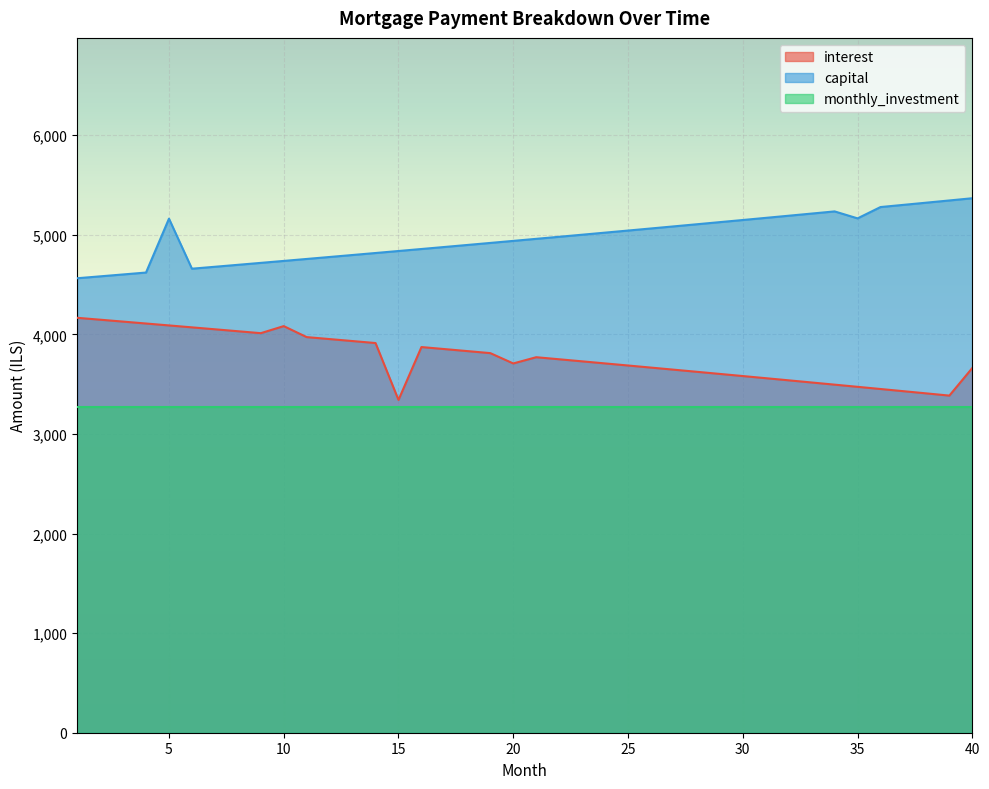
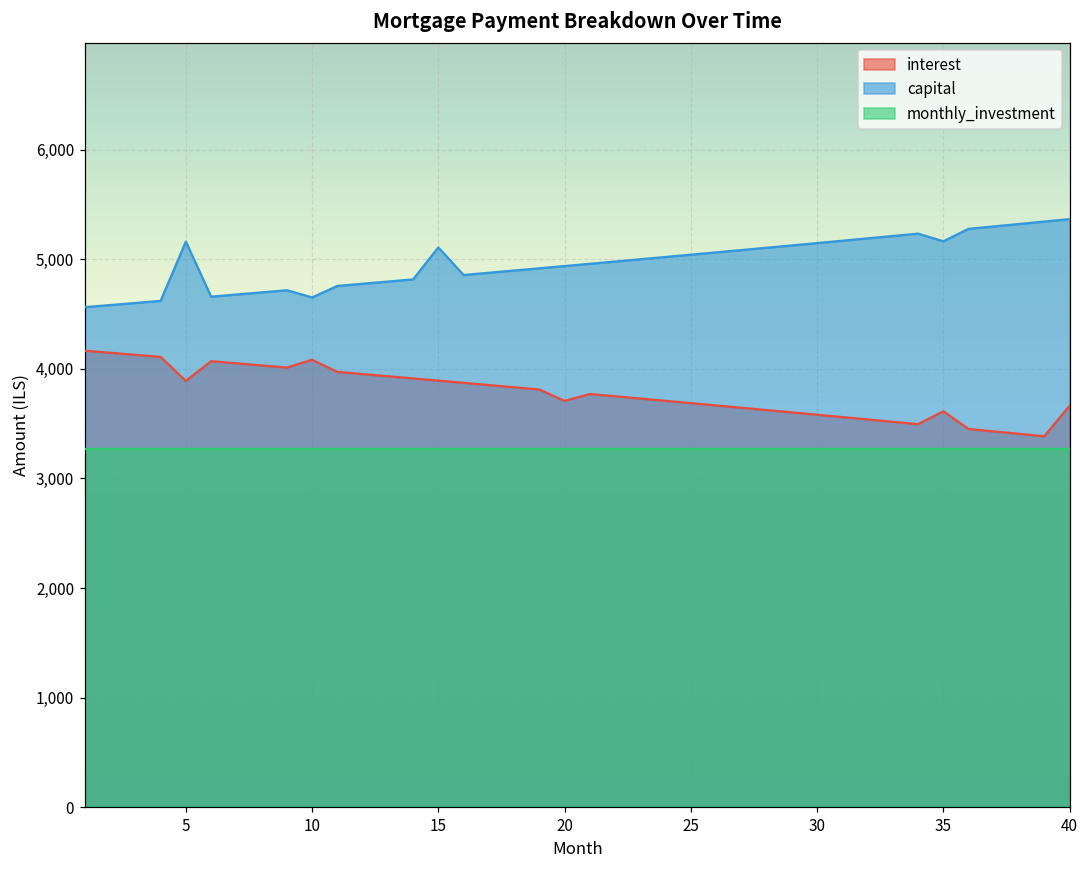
interest, 5: 4,100 -> 3,900
capital, 10: 4,740 -> 4,650
interest, 15: 3,300 -> 3,900
capital, 15: 4,800 -> 5,100
interest, 35: 3,500 -> 3,600
